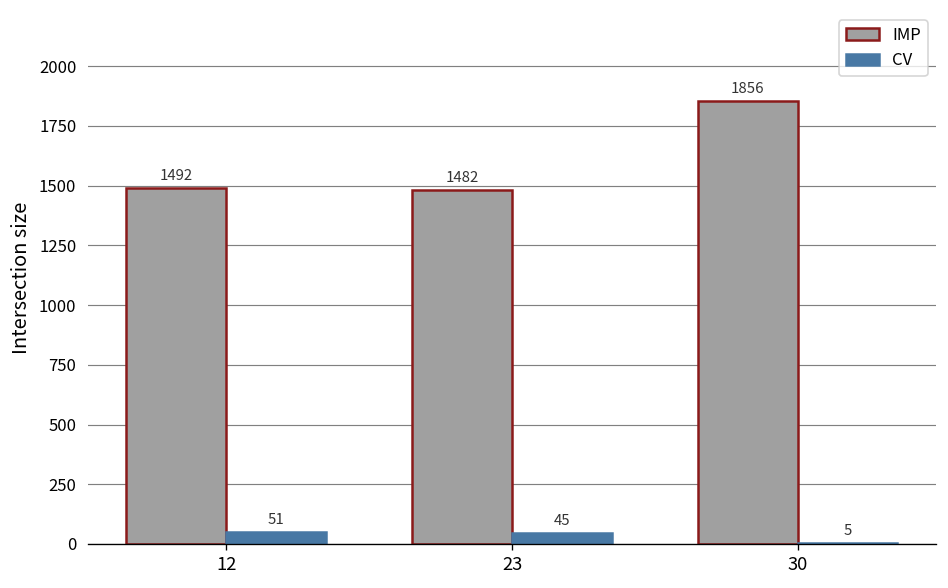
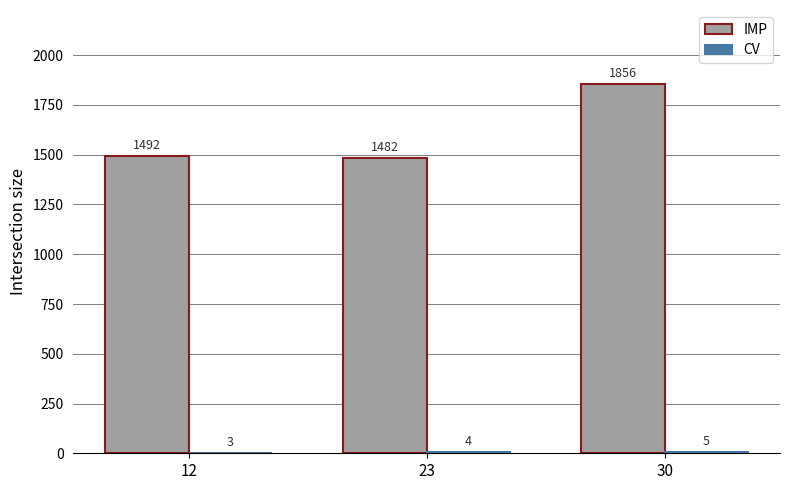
CV, 12: 51 -> 3
CV, 23: 45 -> 4
